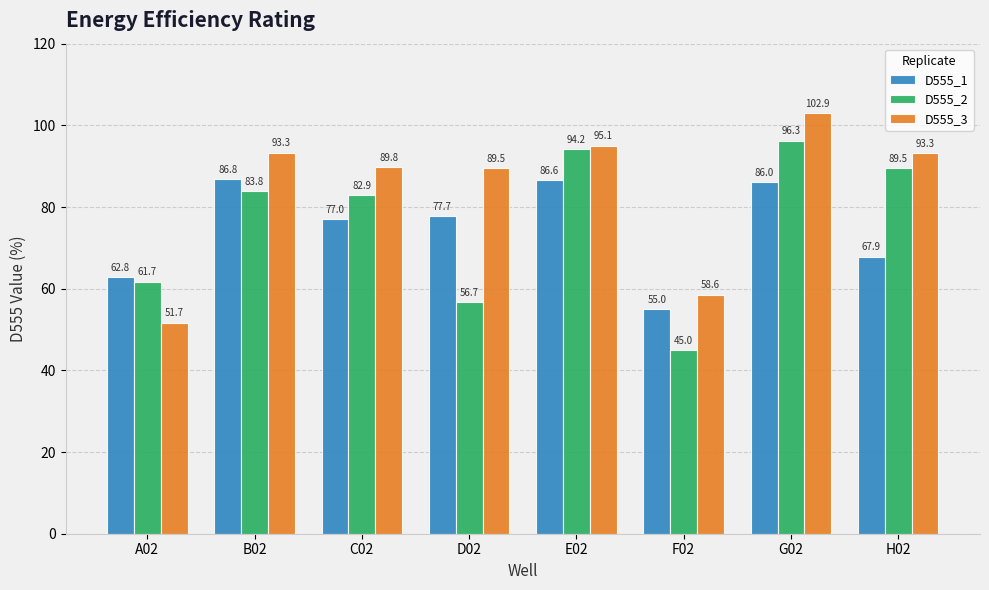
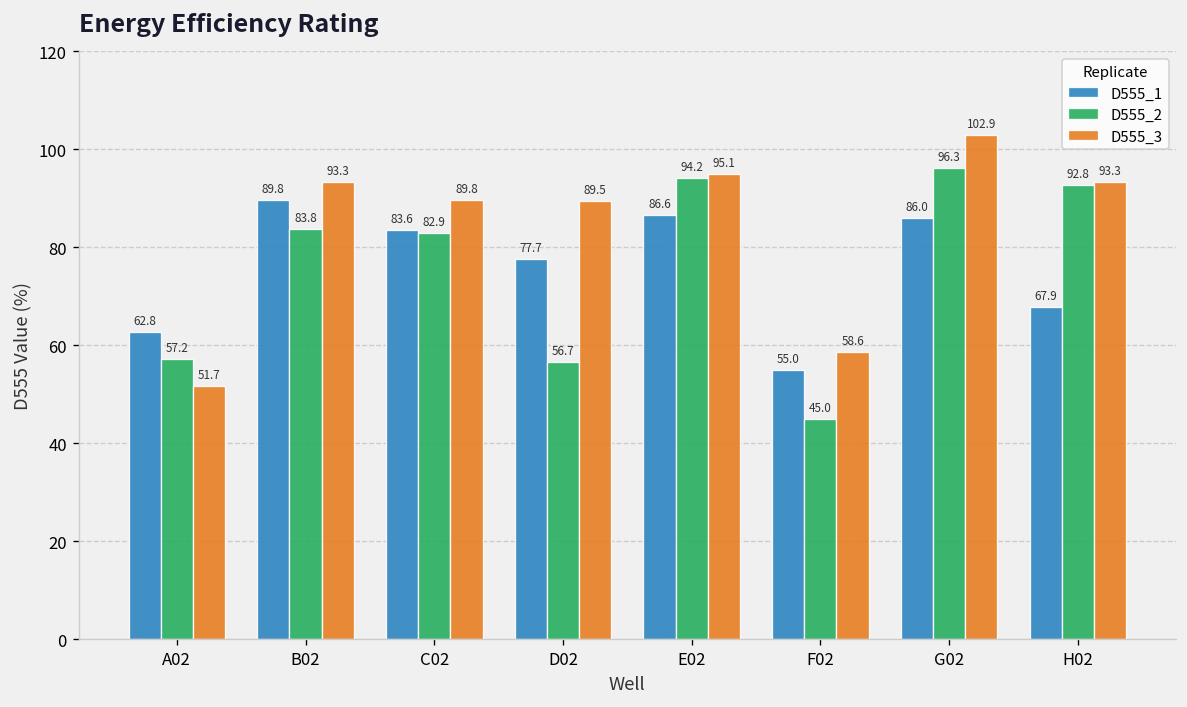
D555_2, A02: 61.7 -> 57.2
D555_1, B02: 86.8 -> 89.8
D555_1, C02: 77.0 -> 83.6
D555_2, H02: 89.5 -> 92.8
